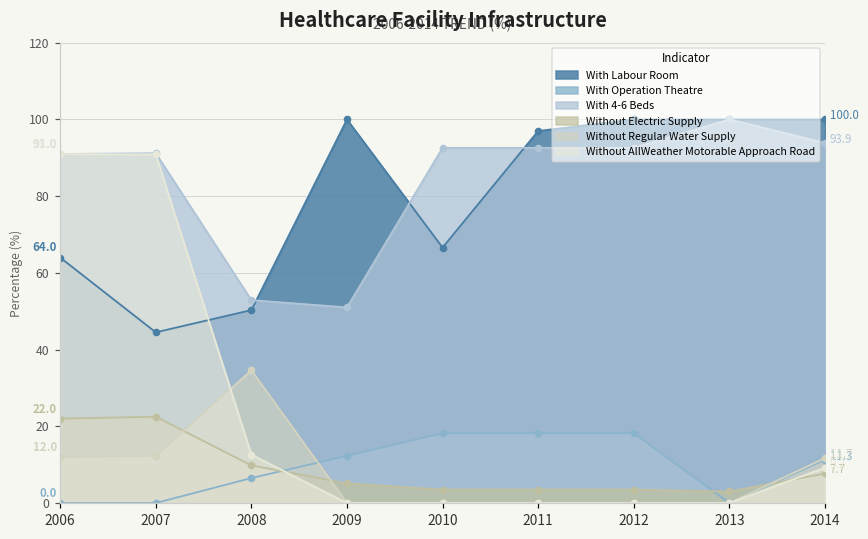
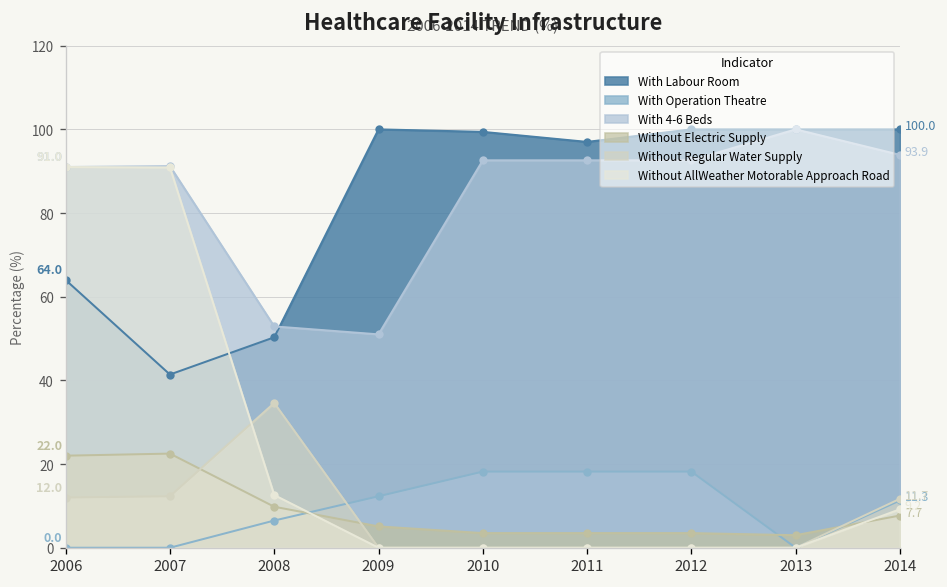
With Labour Room, 2007: 45 -> 41
With Labour Room, 2010: 67 -> 99
